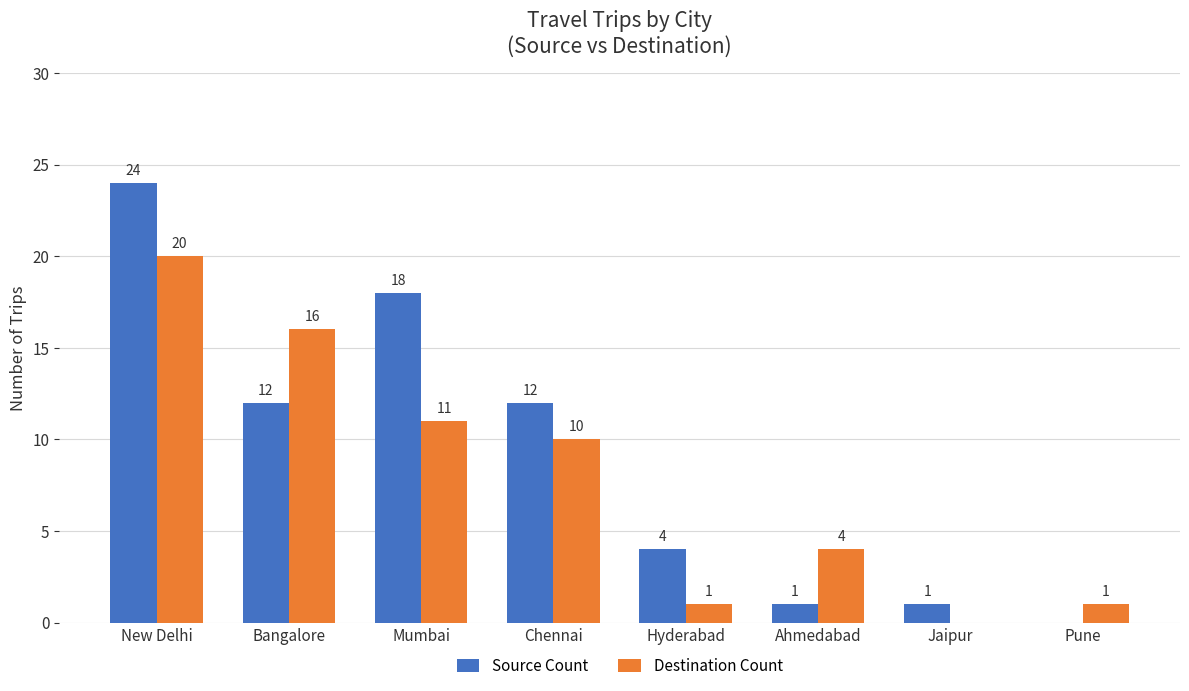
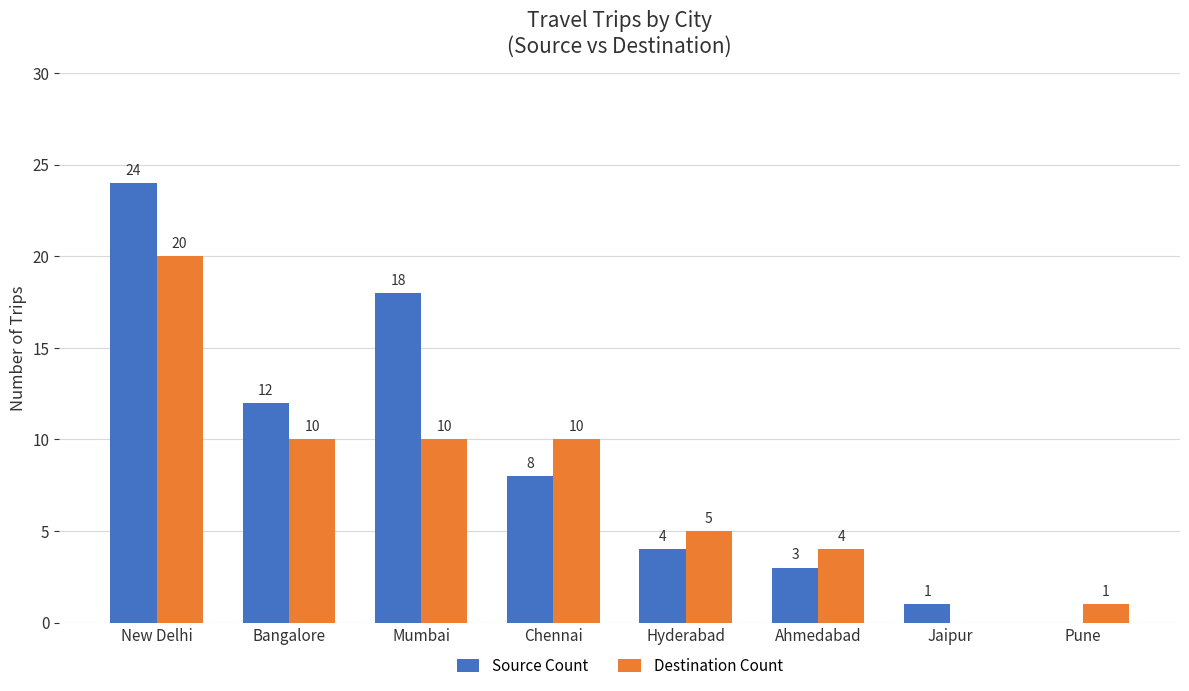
Destination Count, Bangalore: 16 -> 10
Destination Count, Mumbai: 11 -> 10
Source Count, Chennai: 12 -> 8
Destination Count, Hyderabad: 1 -> 5
Source Count, Ahmedabad: 1 -> 3
